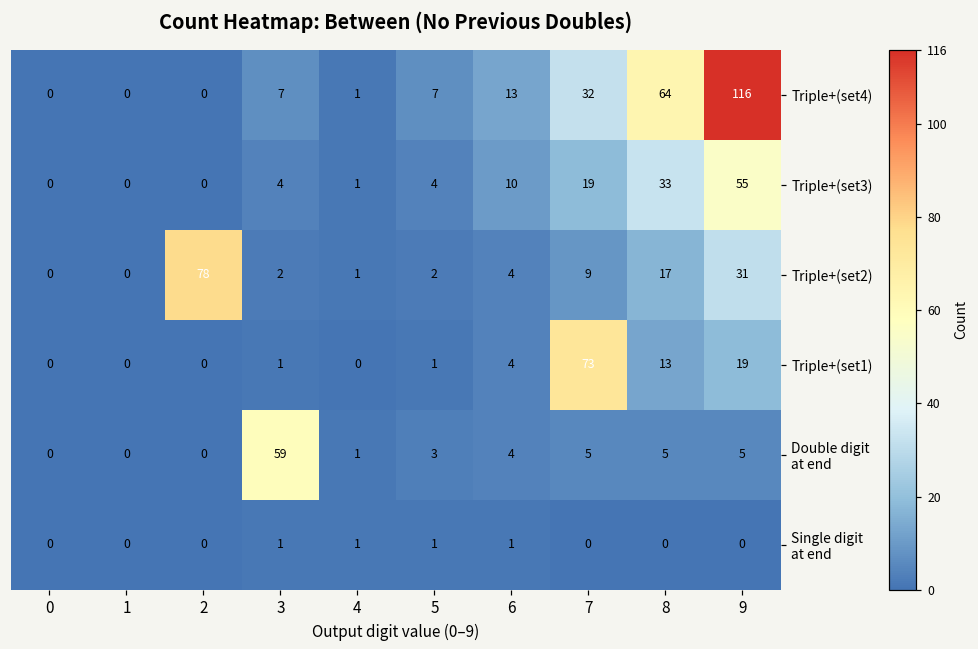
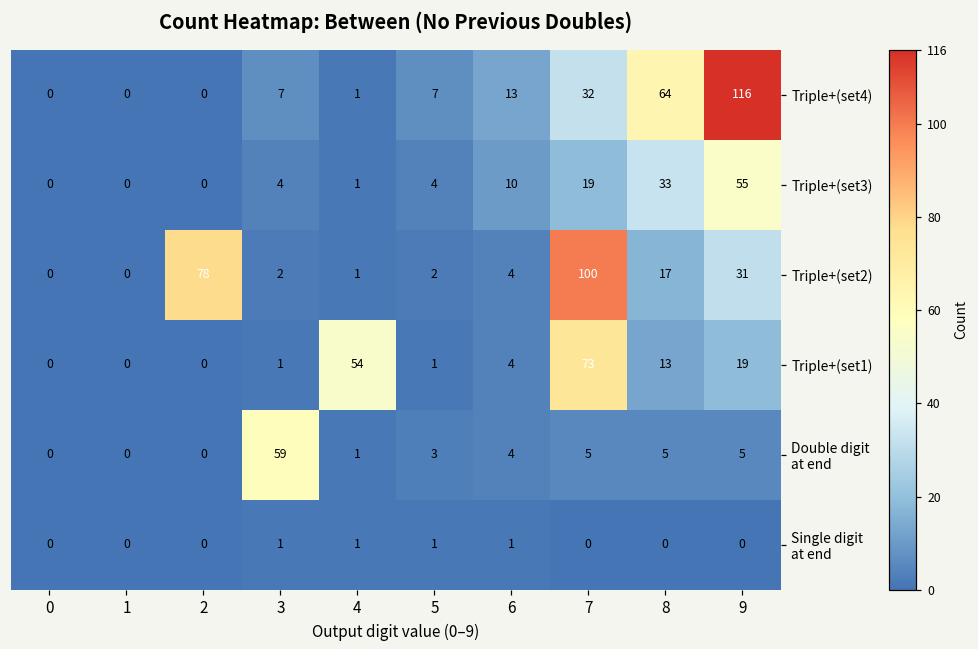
Triple+(set2), 7: 9 -> 100
Triple+(set1), 4: 0 -> 54
